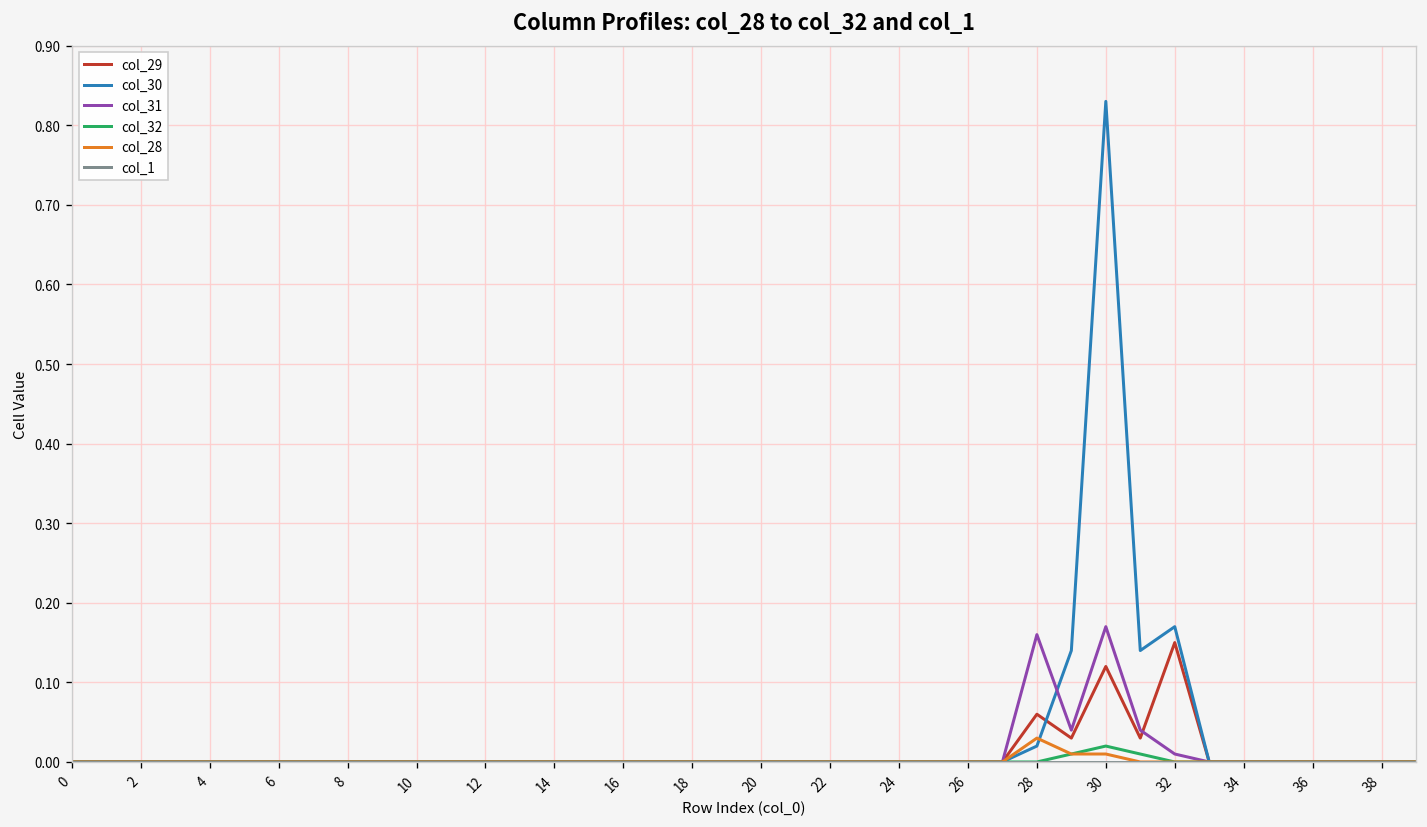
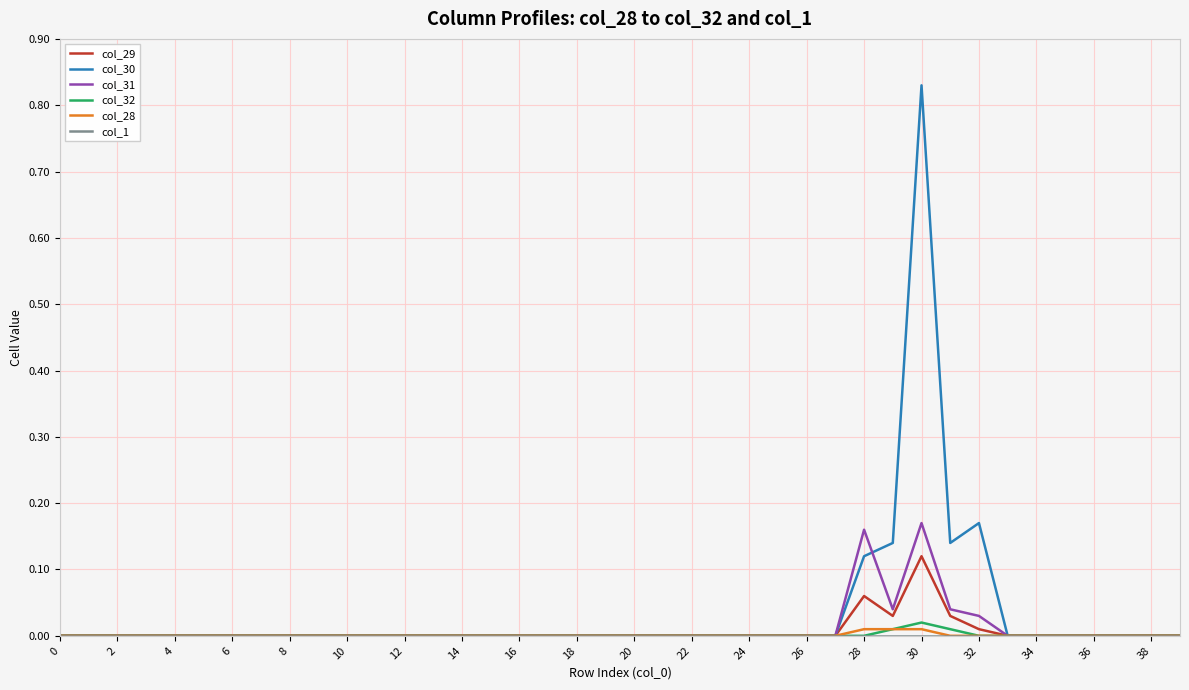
col_30, 28: 0.02 -> 0.12
col_28, 28: 0.03 -> 0.01
col_29, 32: 0.15 -> 0.01
col_31, 32: 0.01 -> 0.03
